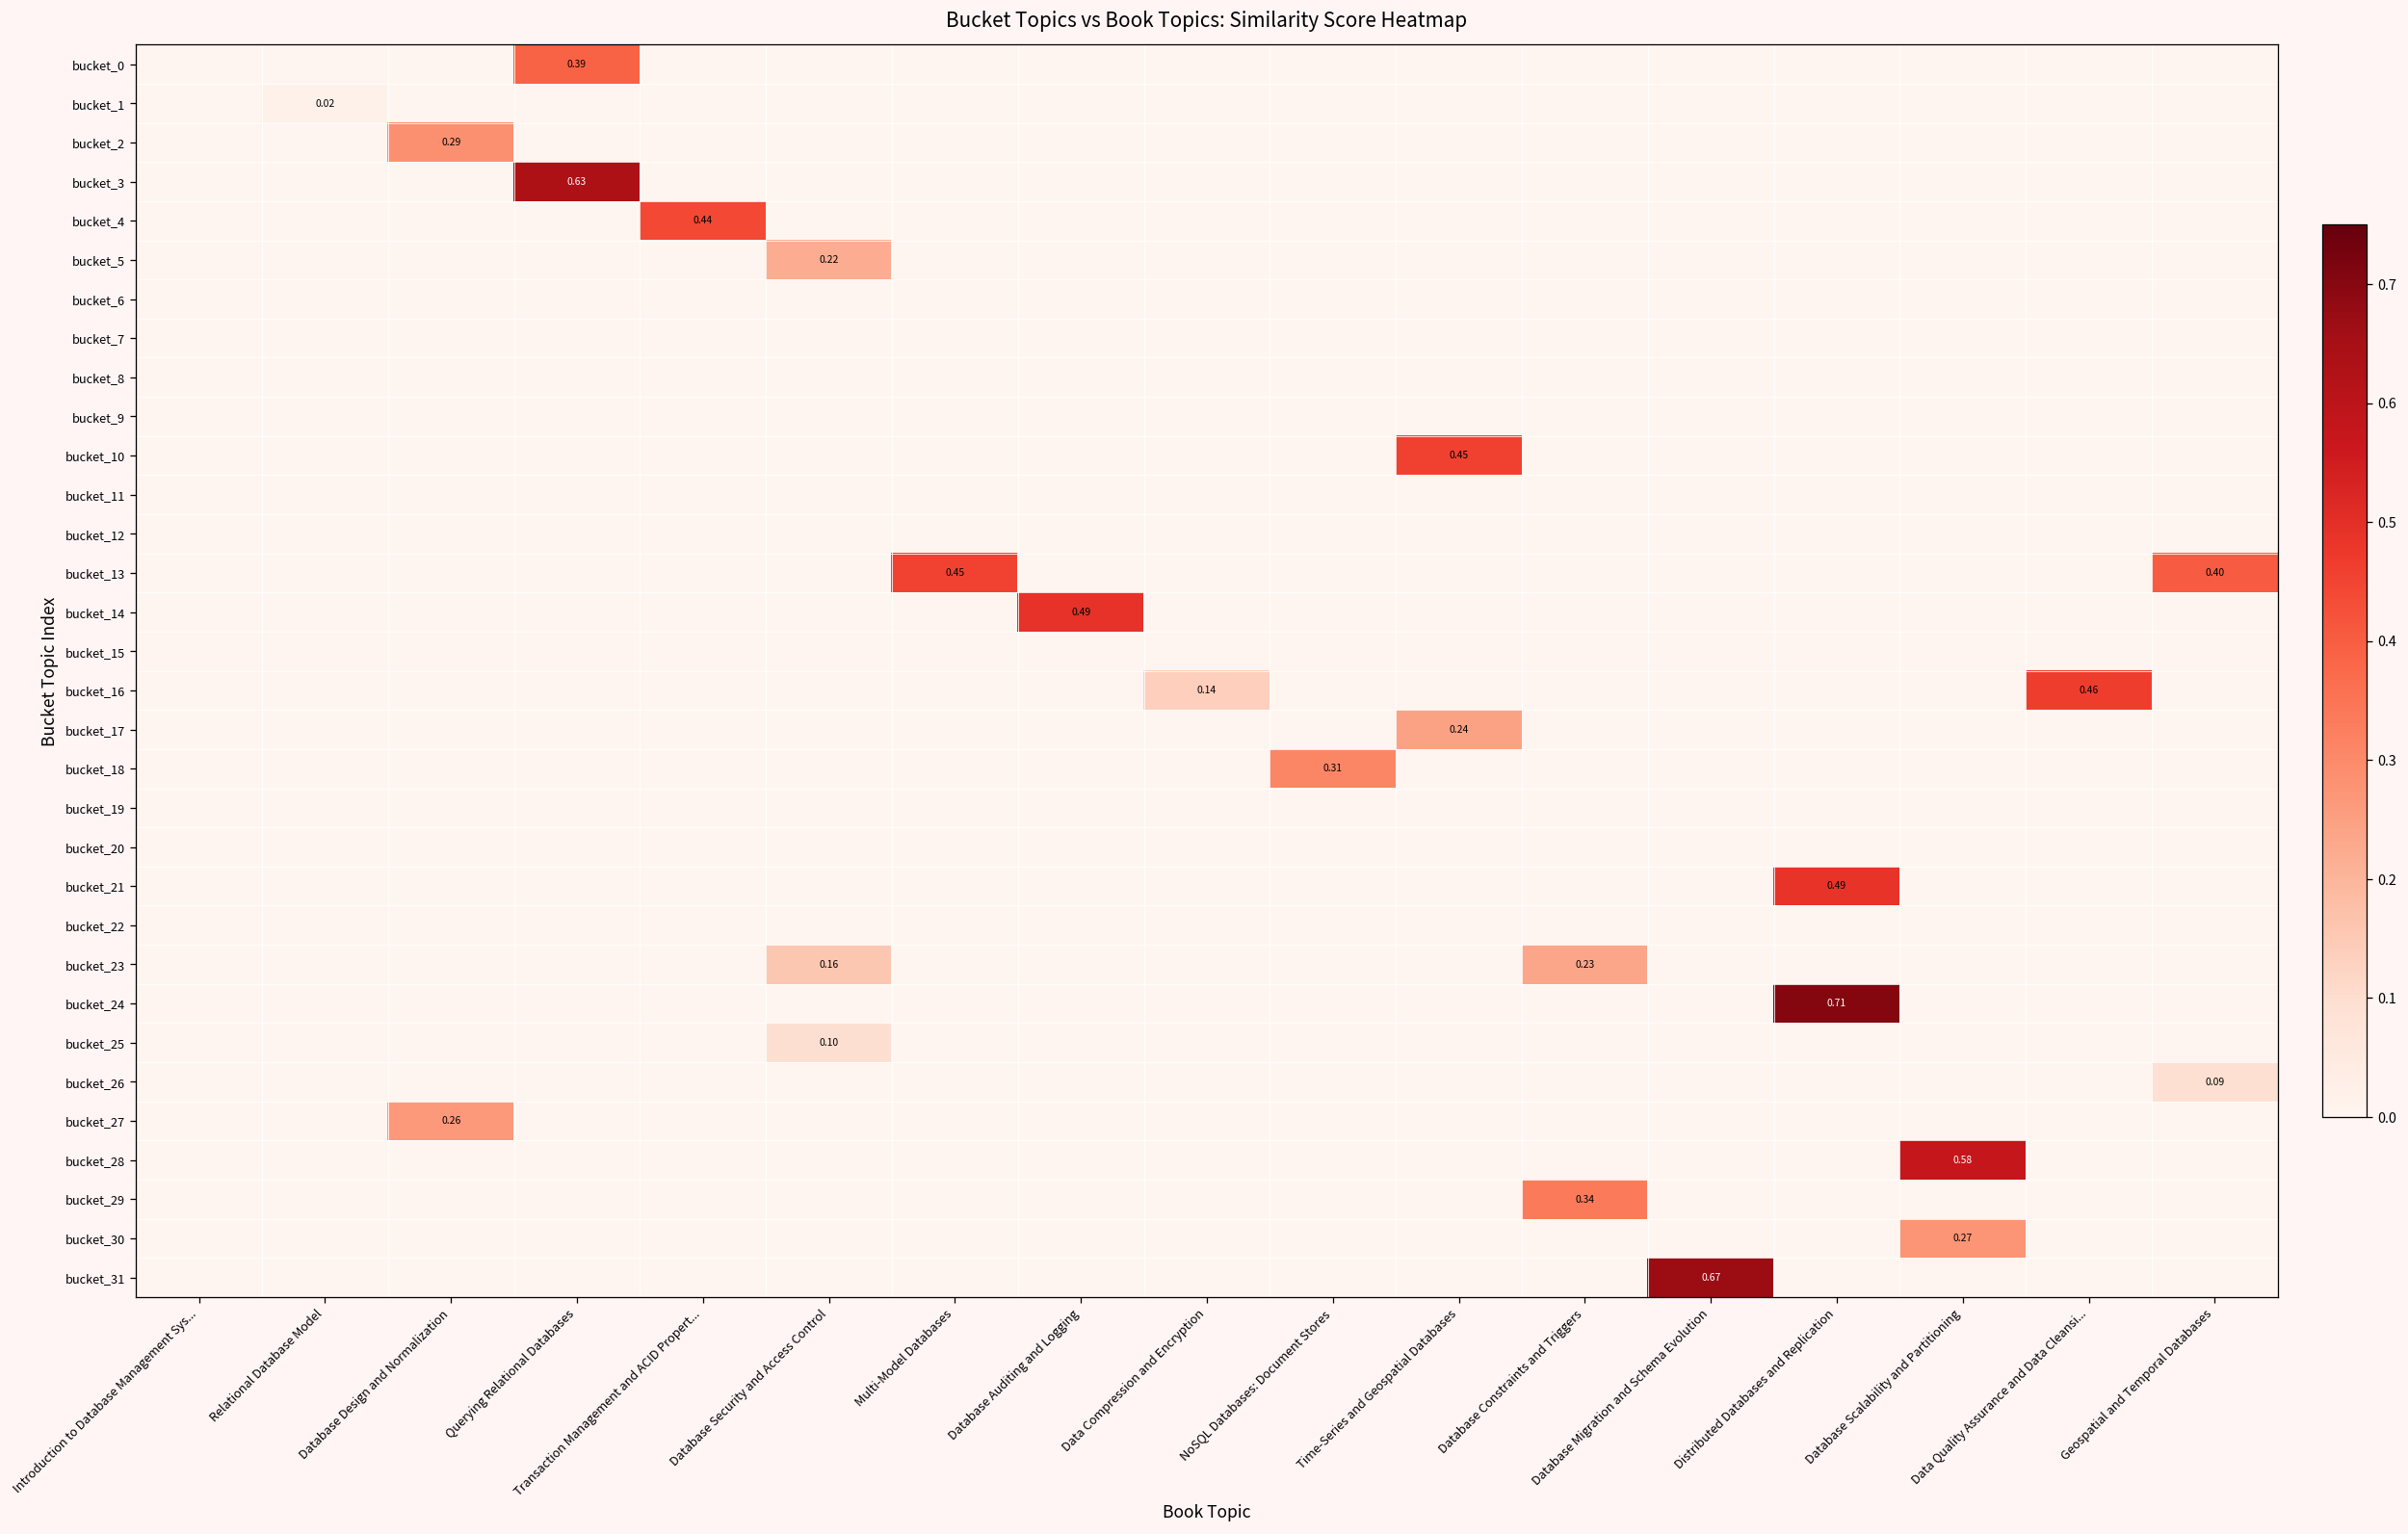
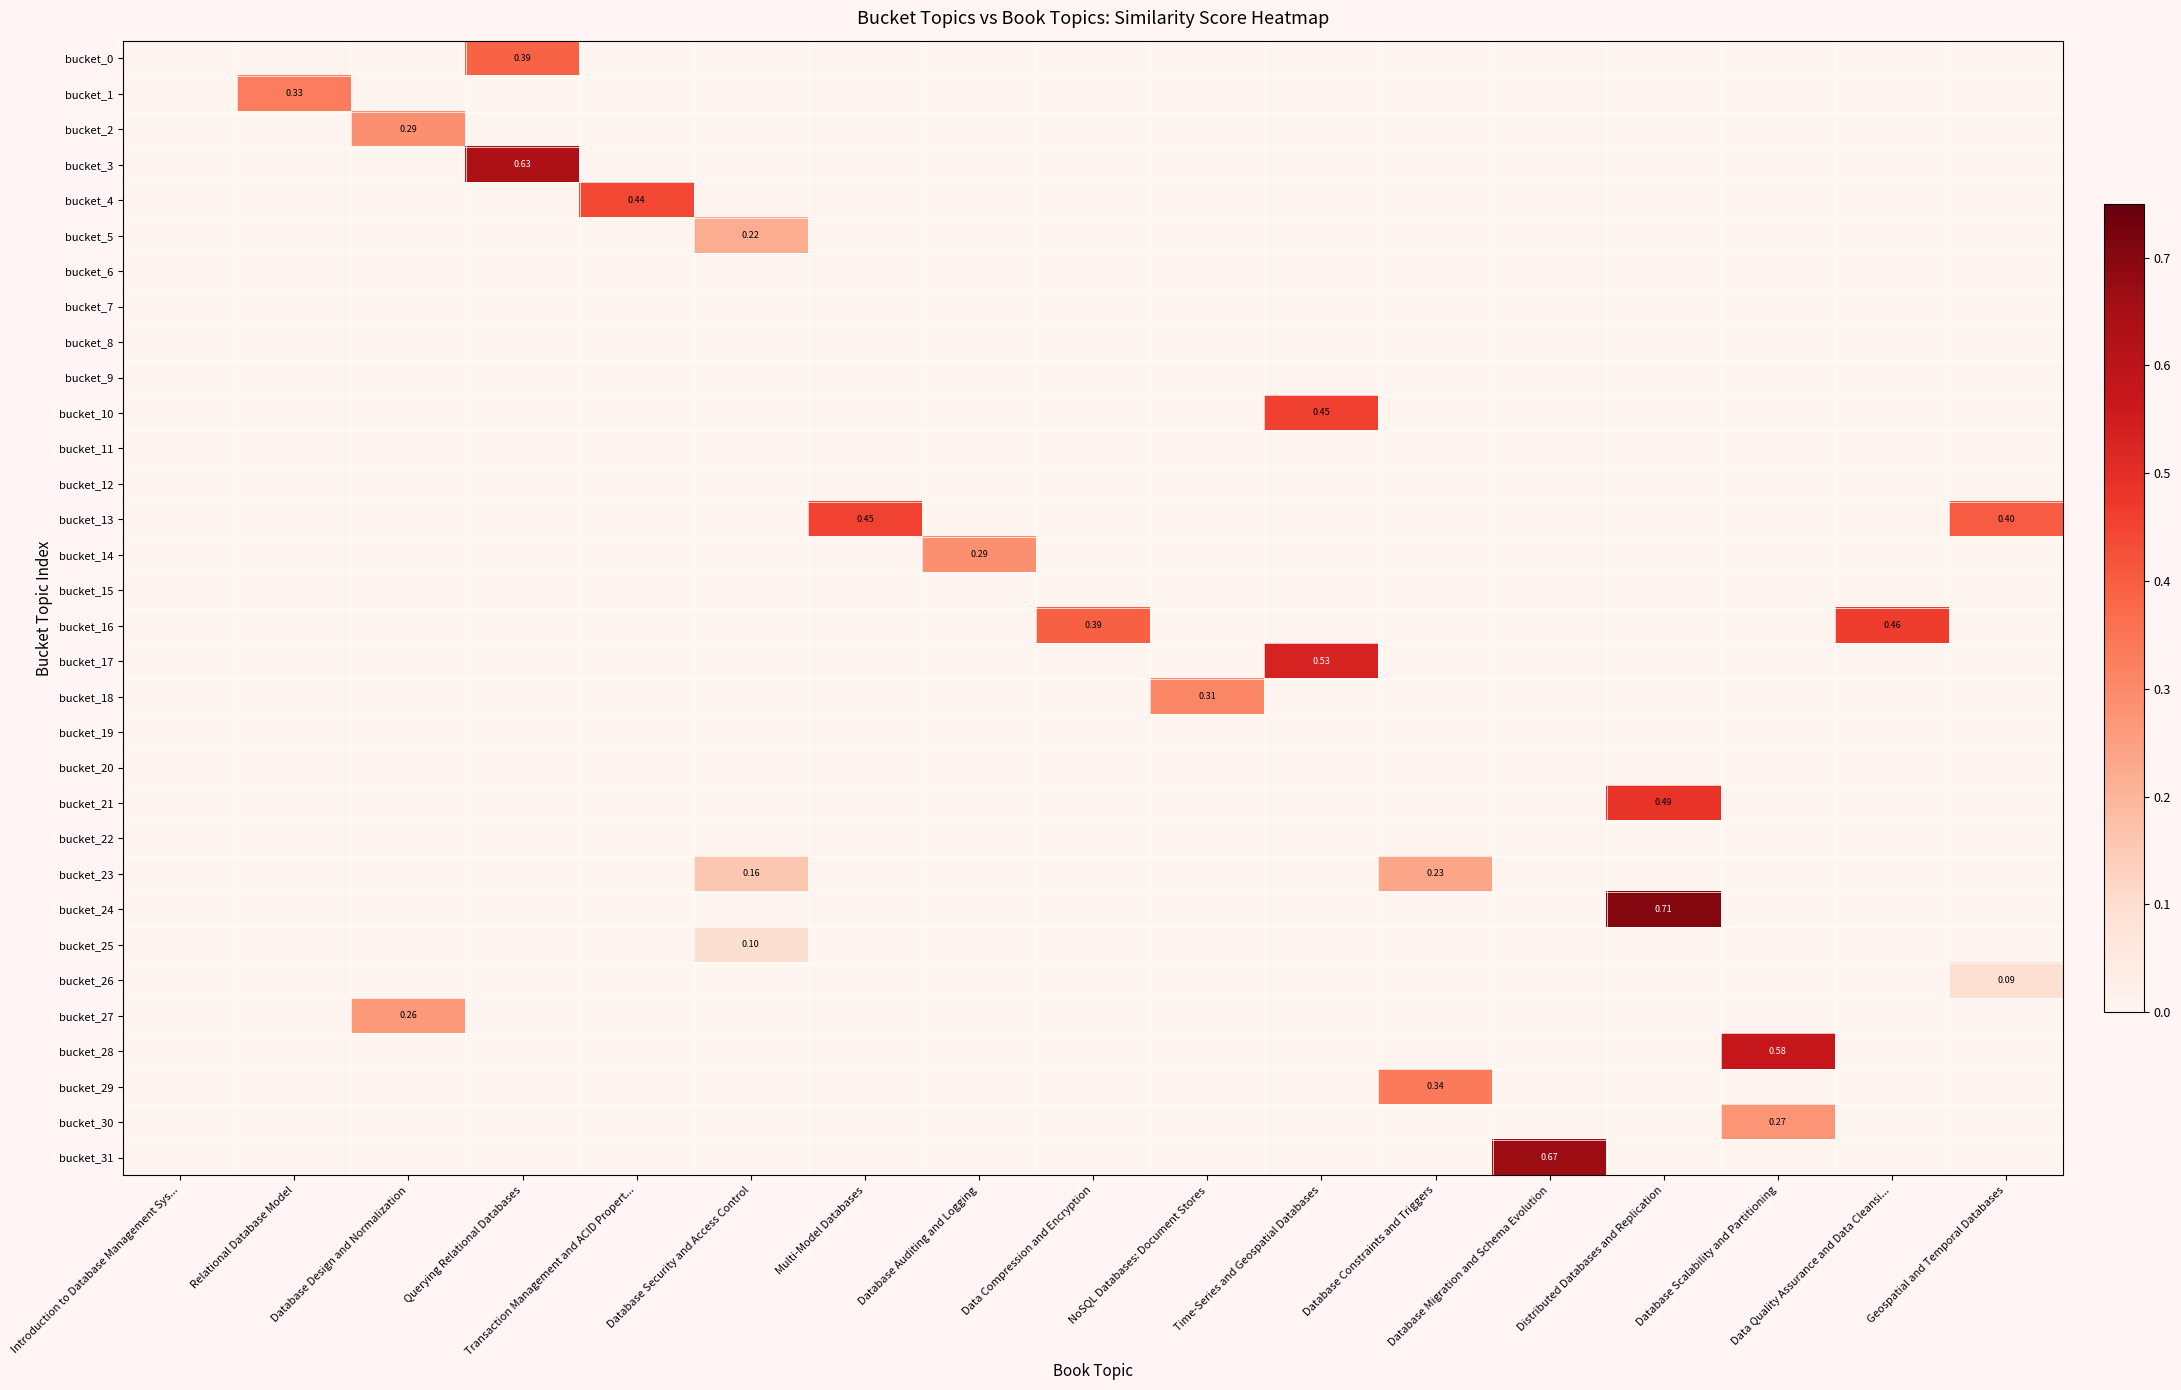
bucket_1, Relational Database Model: 0.02 -> 0.33
bucket_14, Database Auditing and Logging: 0.49 -> 0.29
bucket_16, Data Compression and Encryption: 0.14 -> 0.39
bucket_17, Time-Series and Geospatial Databases: 0.24 -> 0.53
